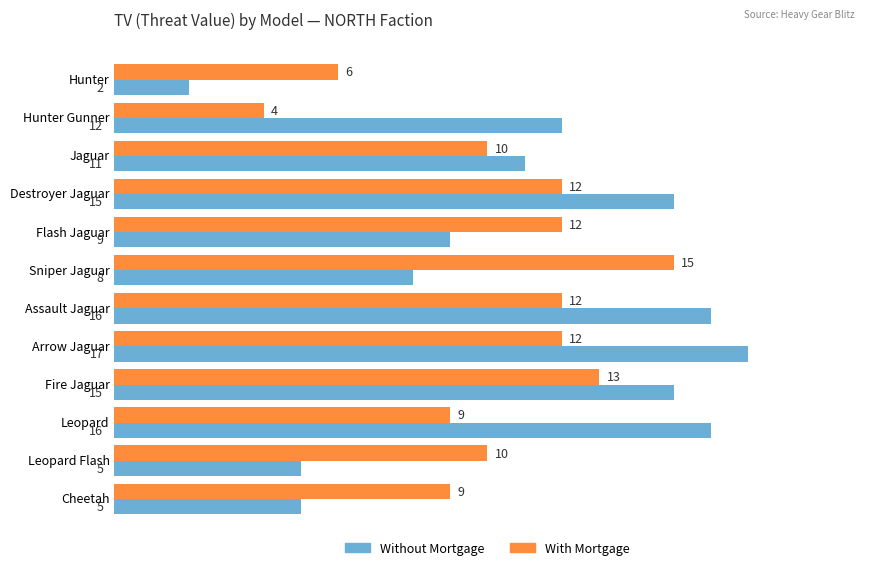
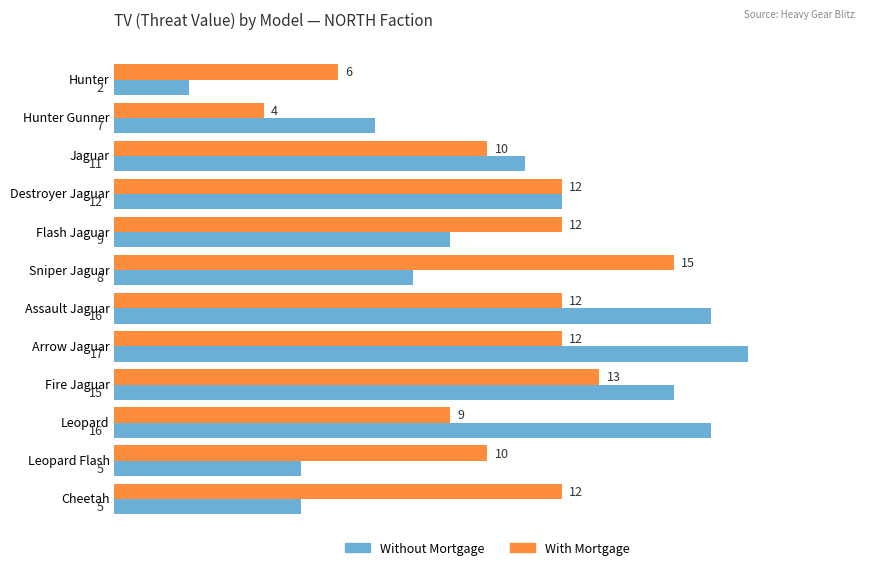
Without Mortgage, Hunter Gunner: 12 -> 7
Without Mortgage, Destroyer Jaguar: 15 -> 12
With Mortgage, Cheetah: 9 -> 12
